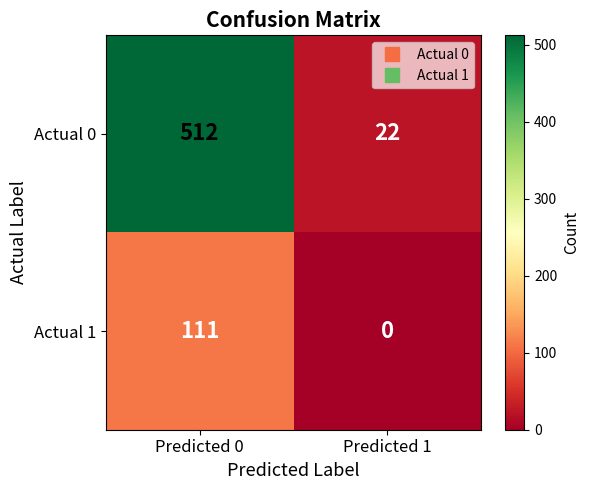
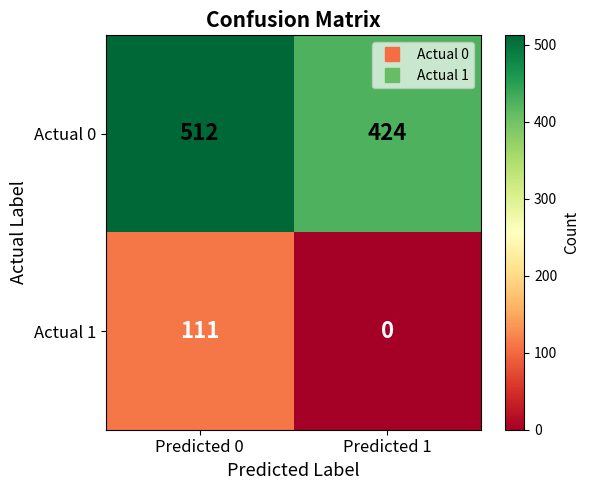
Actual 0, Predicted 1: 22 -> 424
